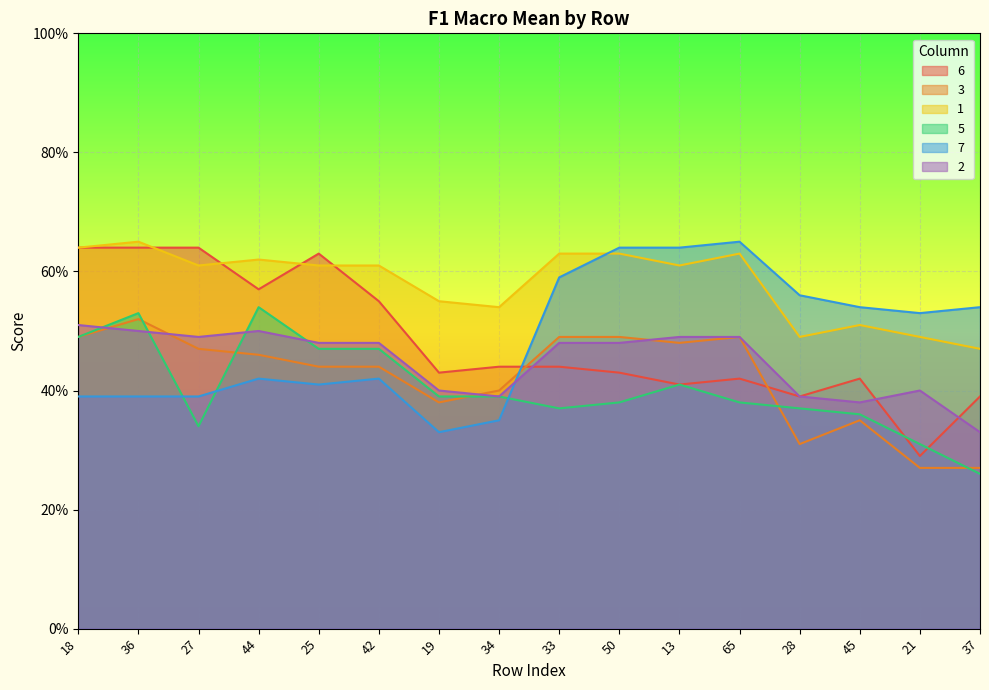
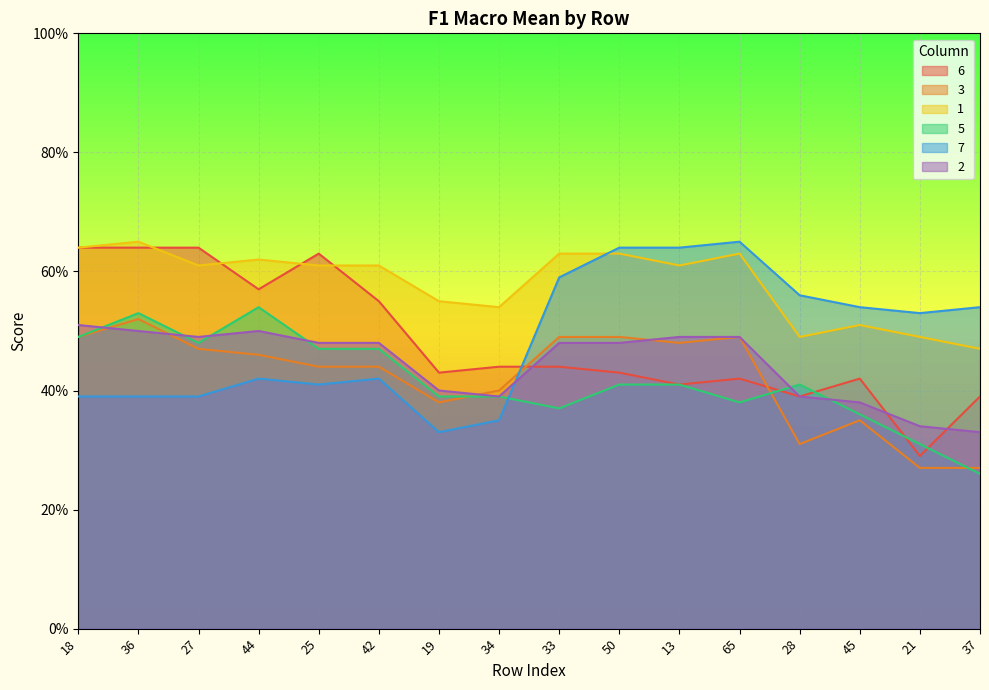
5, 27: 34% -> 48%
5, 50: 38% -> 41%
5, 28: 37% -> 41%
2, 21: 40% -> 34%
